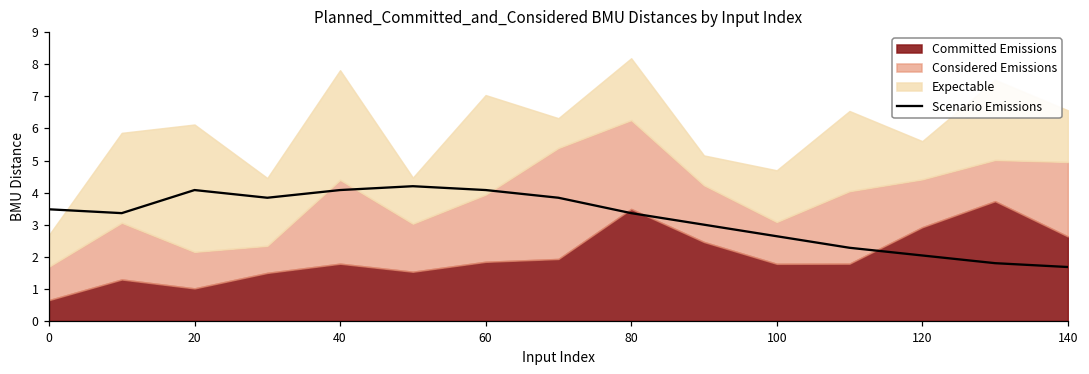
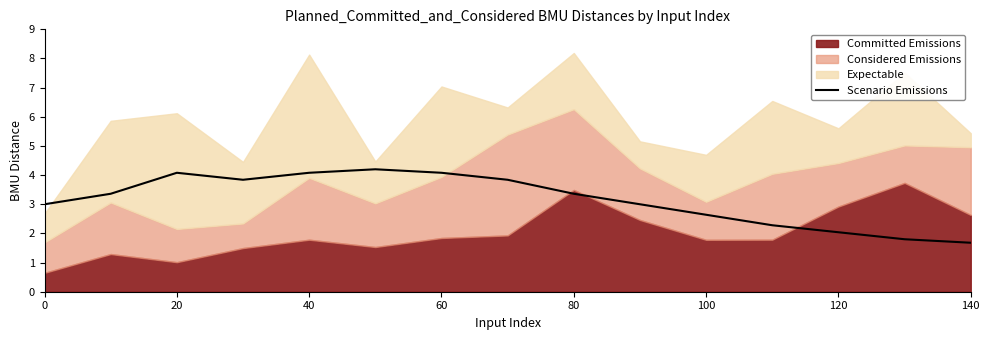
Scenario Emissions, 0: 3.5 -> 3.0
Considered Emissions, 40: 2.6 -> 2.1
Expectable, 40: 3.4 -> 4.2
Expectable, 140: 1.6 -> 0.5
